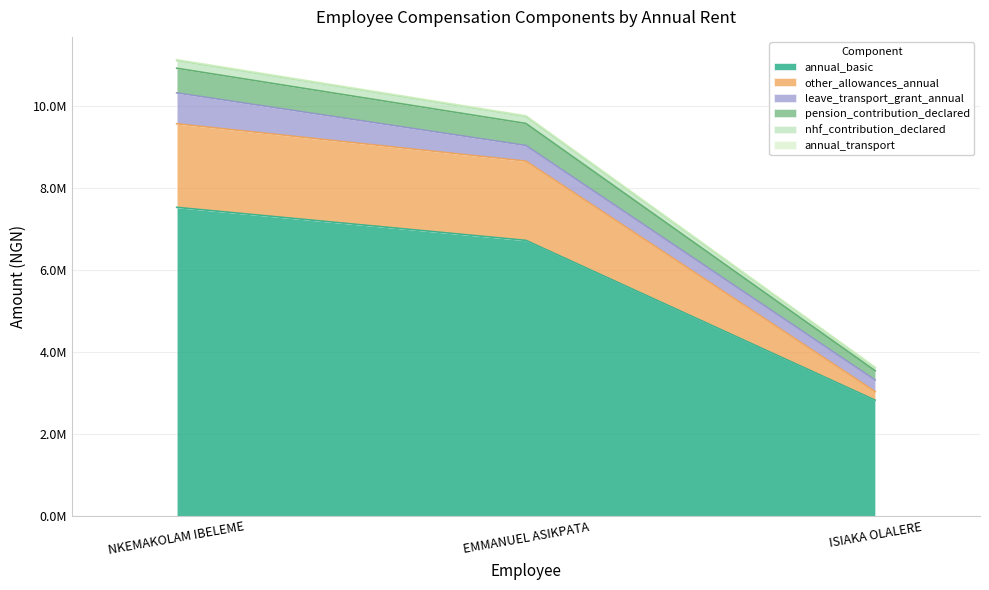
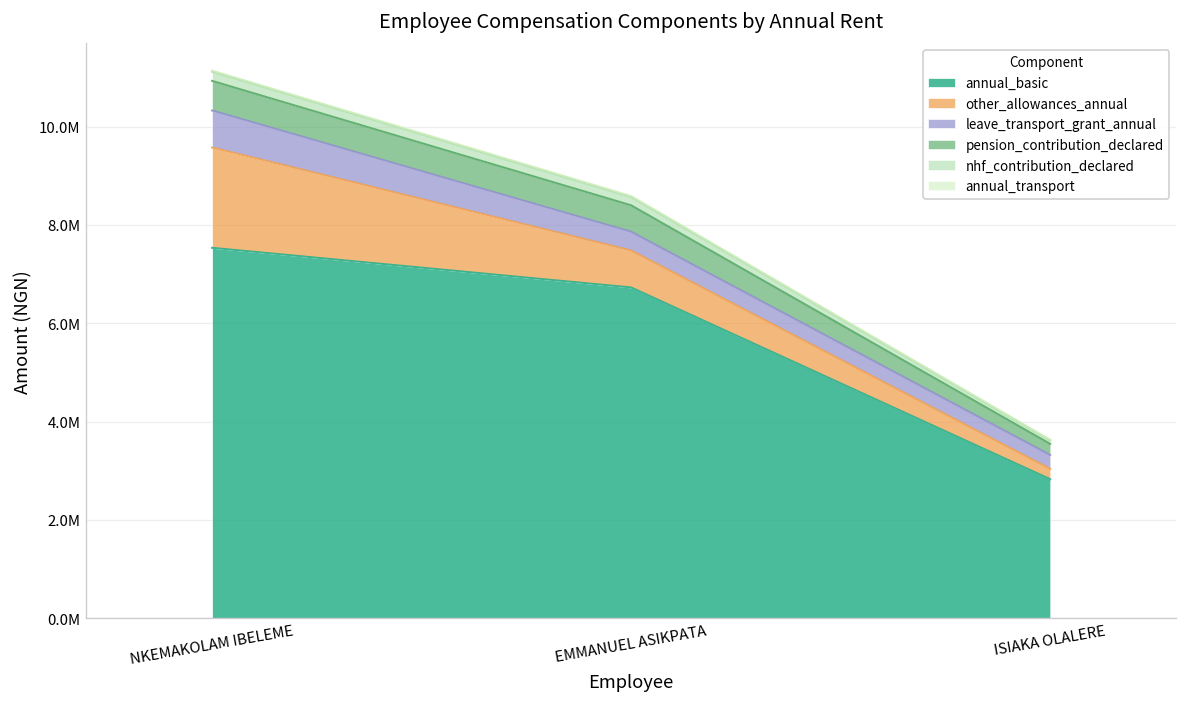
other_allowances_annual, EMMANUEL ASIKPATA: 1900000 -> 800000
